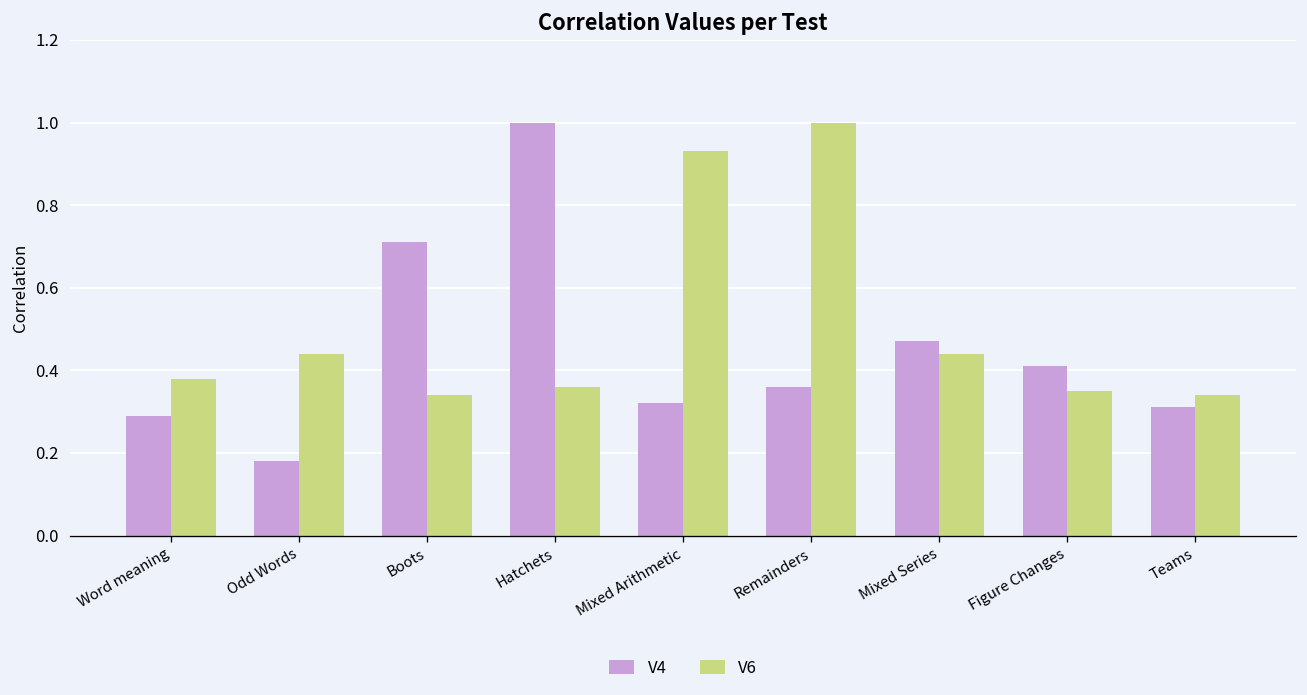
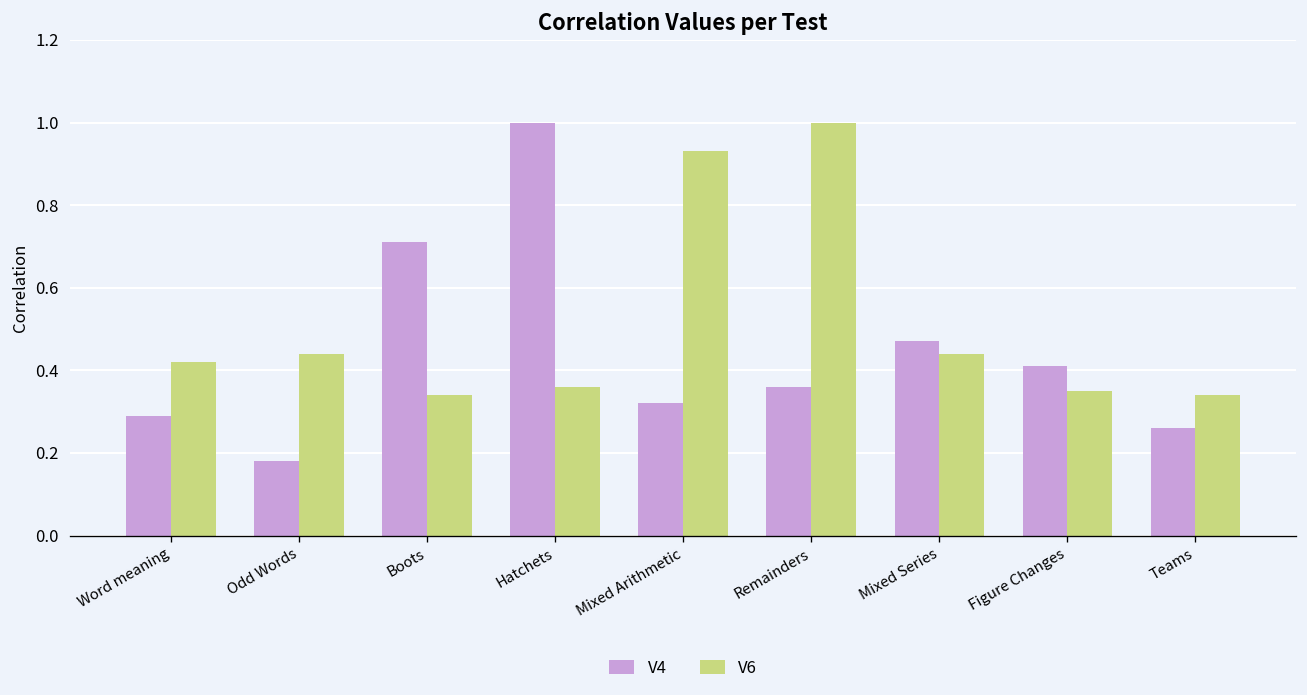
V6, Word meaning: 0.38 -> 0.42
V4, Teams: 0.31 -> 0.26
